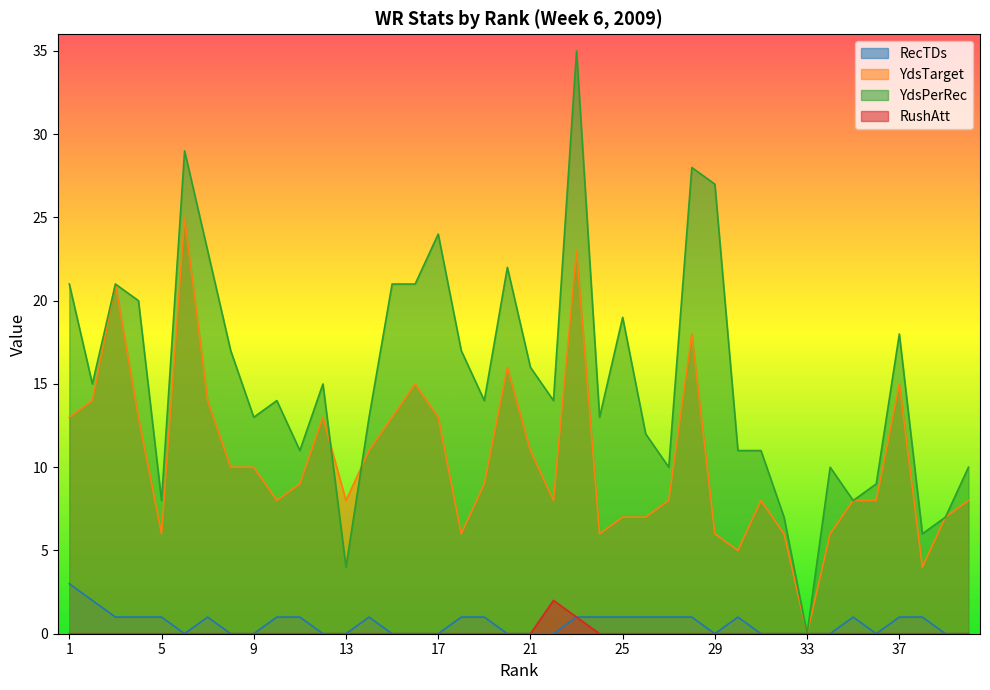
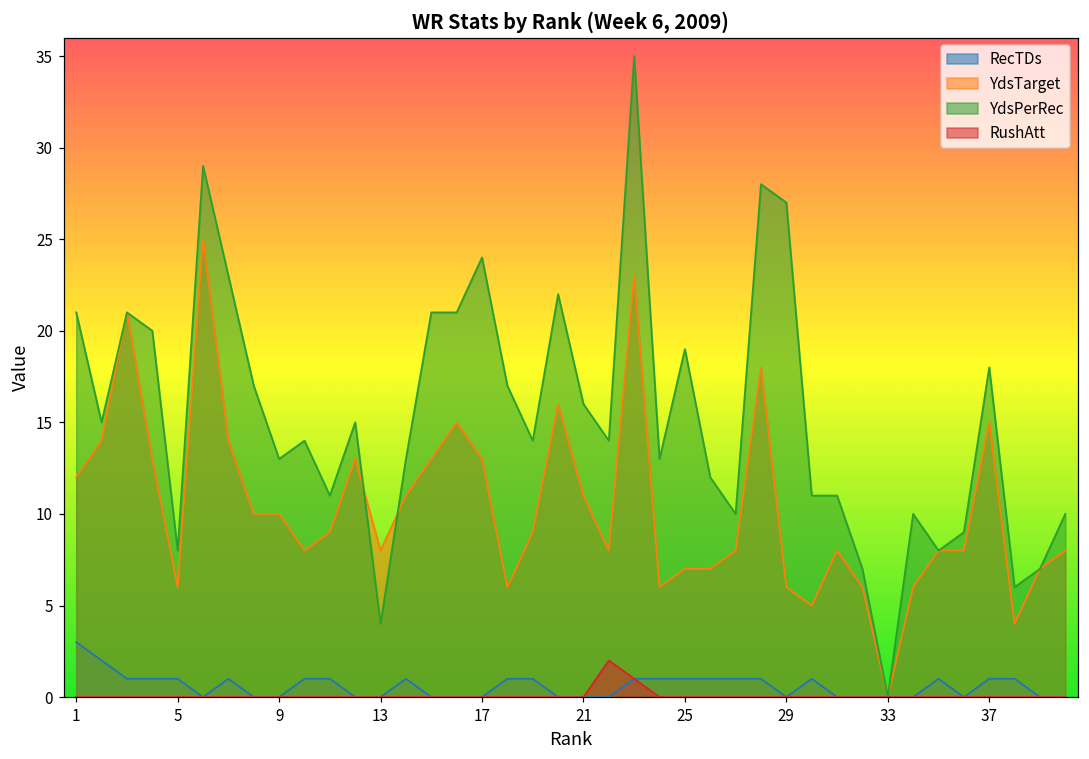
YdsTarget, 1: 13 -> 12
